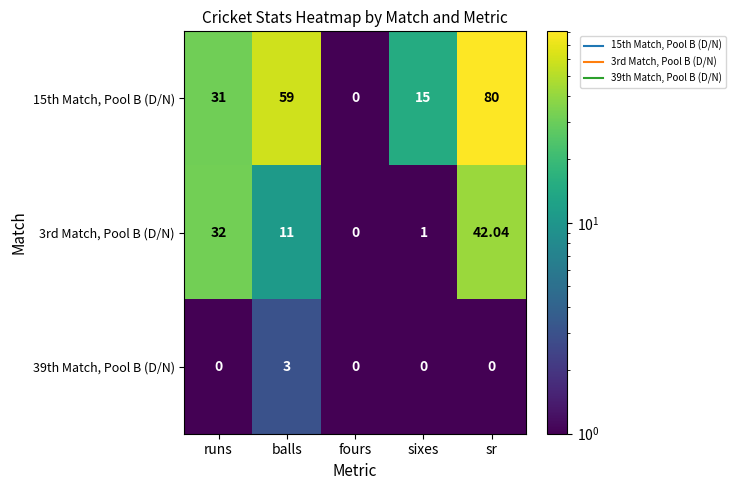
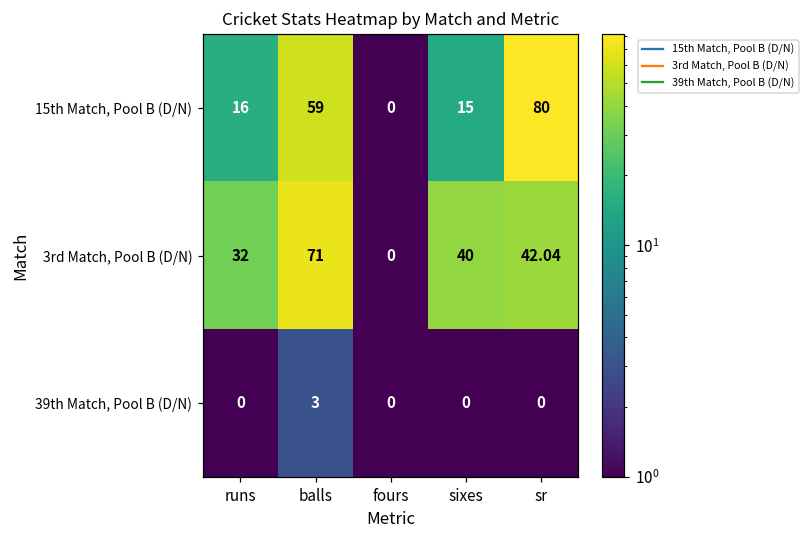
15th Match, Pool B (D/N), runs: 31 -> 16
3rd Match, Pool B (D/N), balls: 11 -> 71
3rd Match, Pool B (D/N), sixes: 1 -> 40
